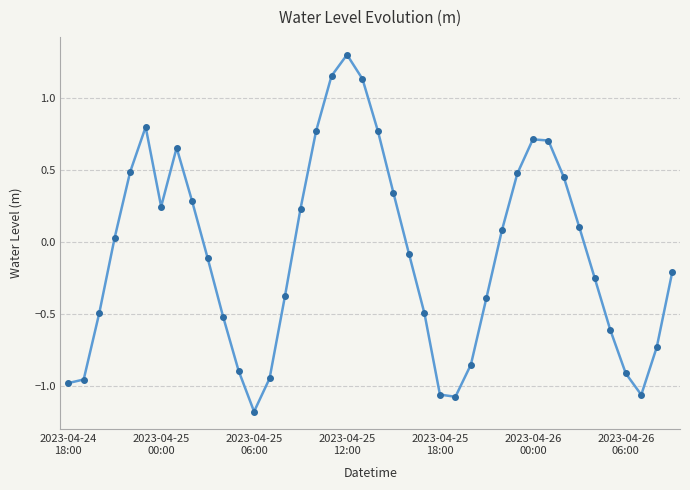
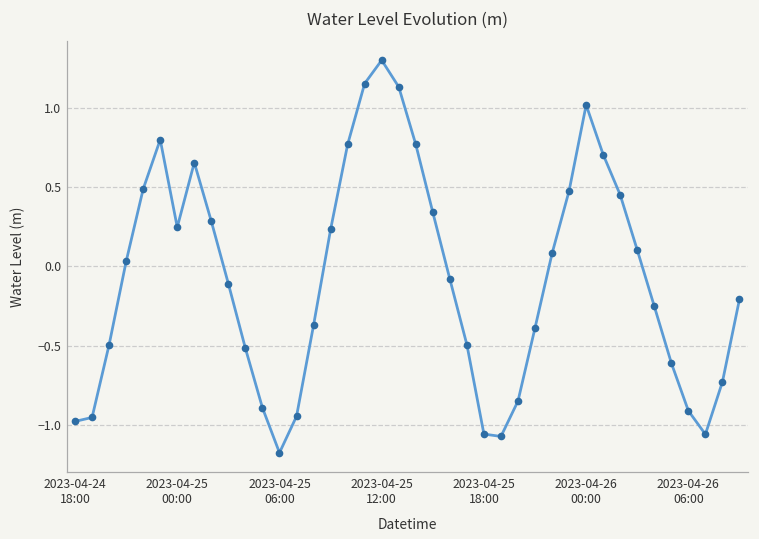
2023-04-26 00:00: 0.72 -> 1.02
